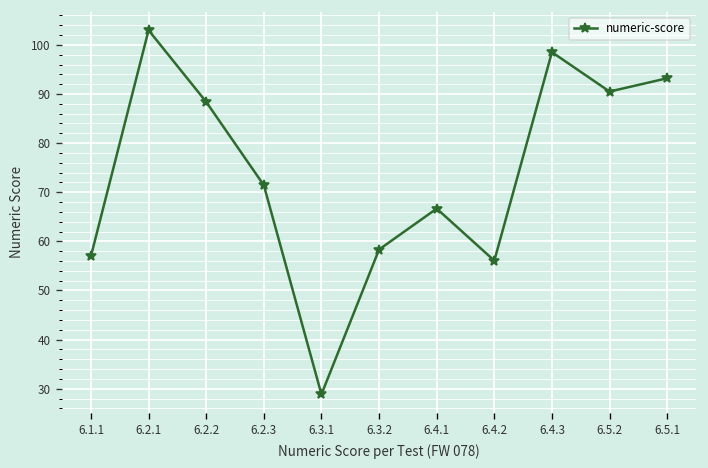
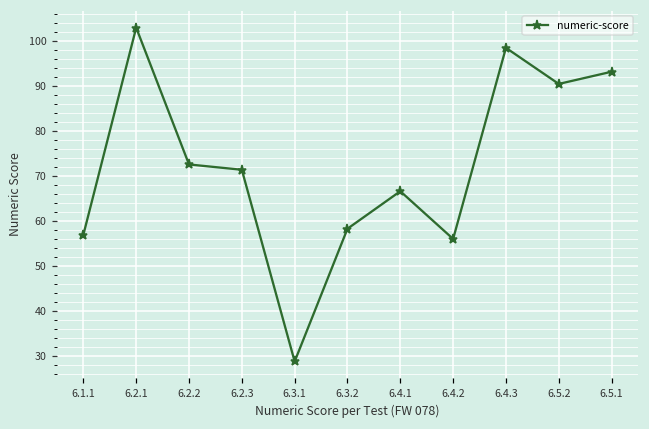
6.2.2: 88 -> 73
